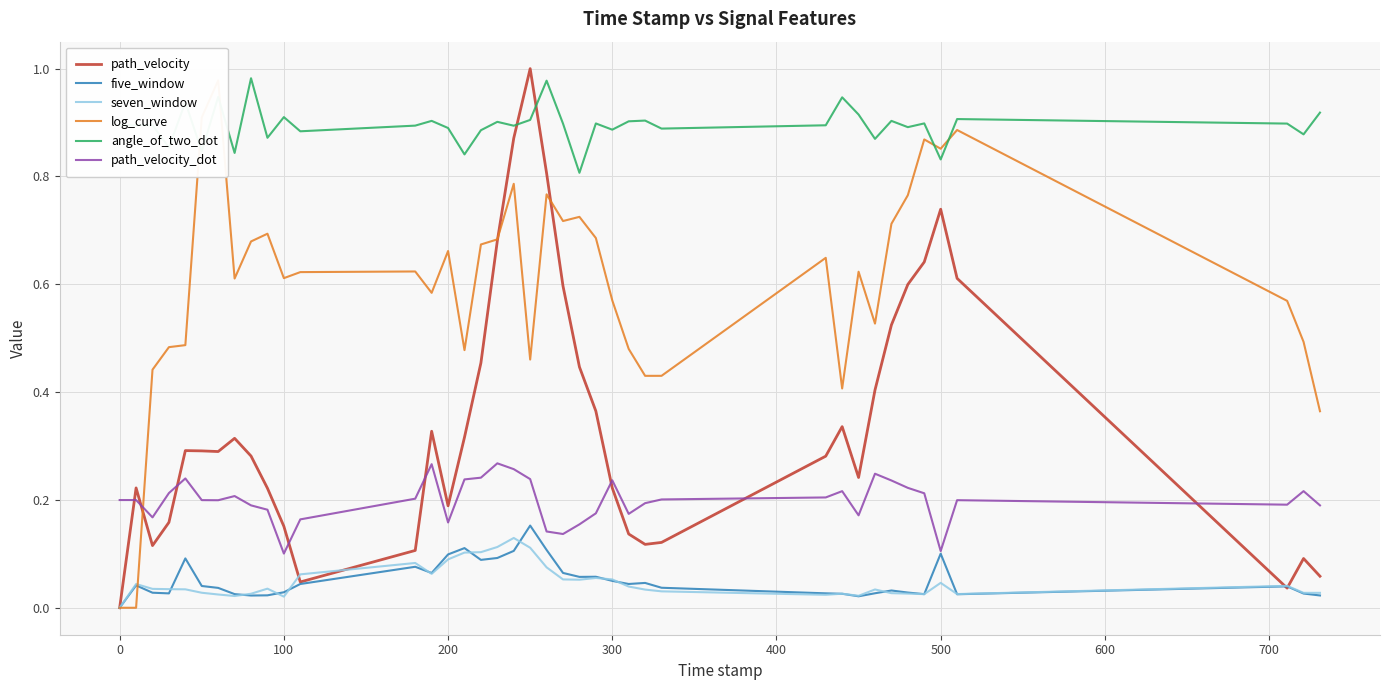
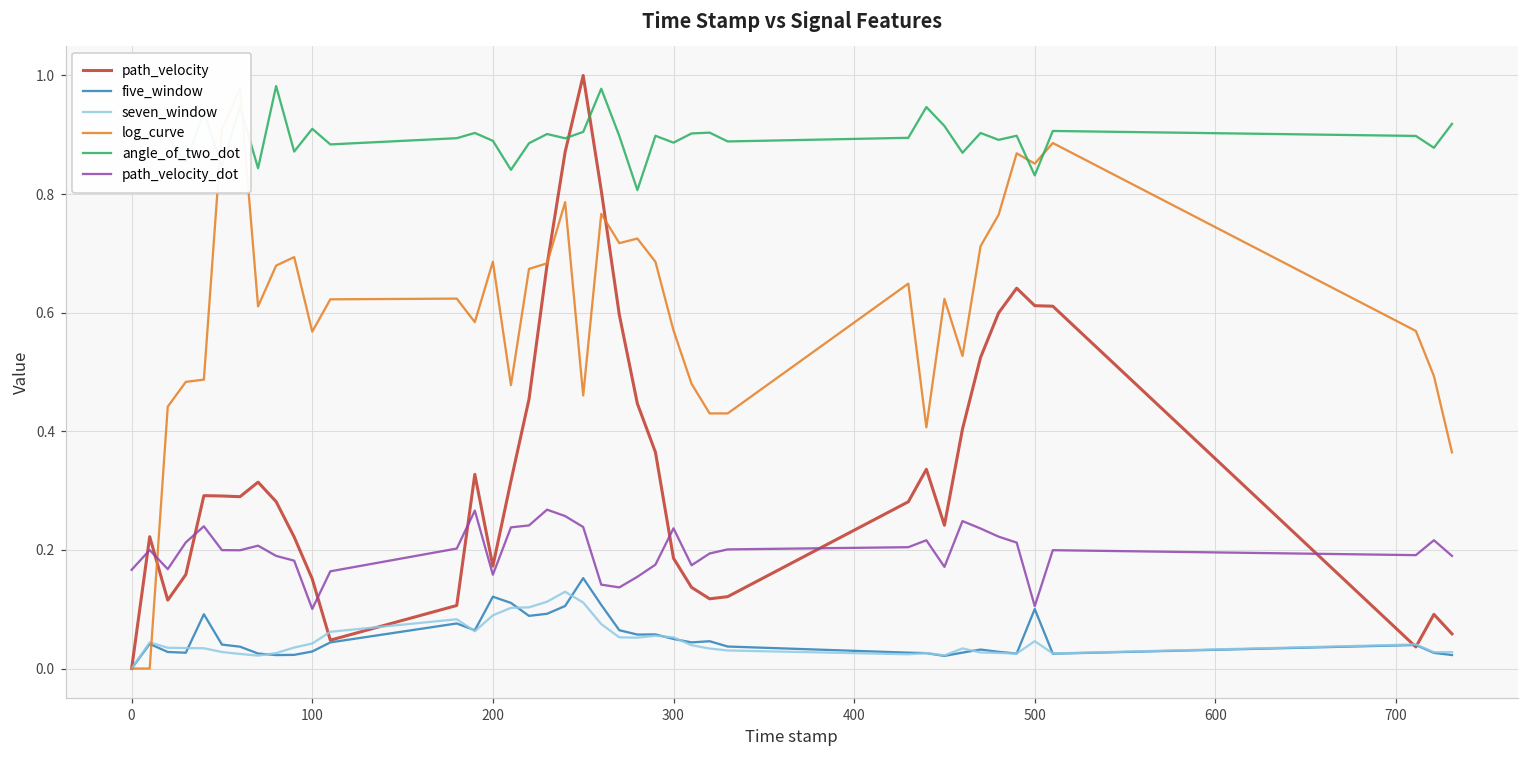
path_velocity_dot, 0: 0.20 -> 0.17
seven_window, 100: 0.02 -> 0.04
log_curve, 100: 0.61 -> 0.57
path_velocity, 200: 0.19 -> 0.17
five_window, 200: 0.10 -> 0.12
log_curve, 200: 0.66 -> 0.69
path_velocity, 300: 0.22 -> 0.19
path_velocity, 500: 0.74 -> 0.61
